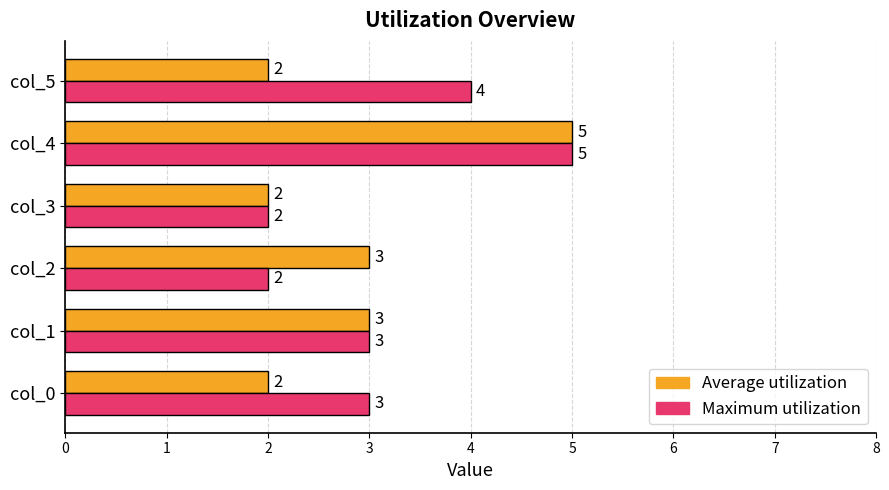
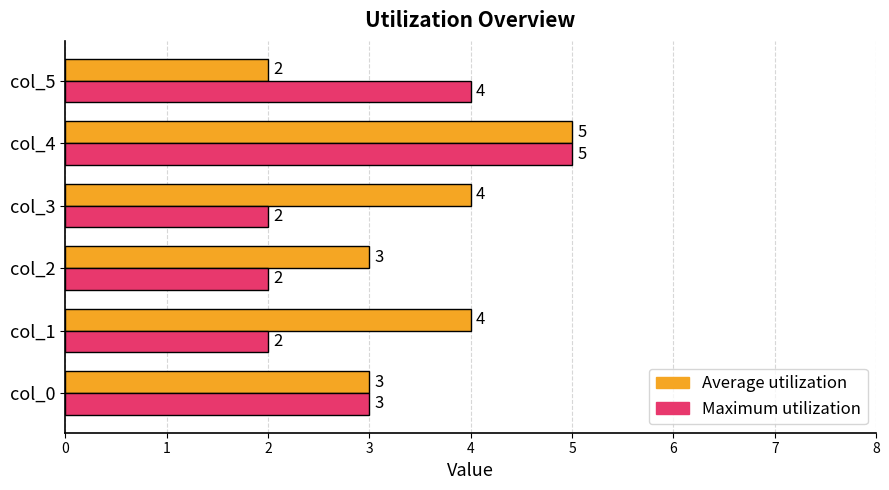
Average utilization, col_3: 2 -> 4
Average utilization, col_1: 3 -> 4
Maximum utilization, col_1: 3 -> 2
Average utilization, col_0: 2 -> 3
